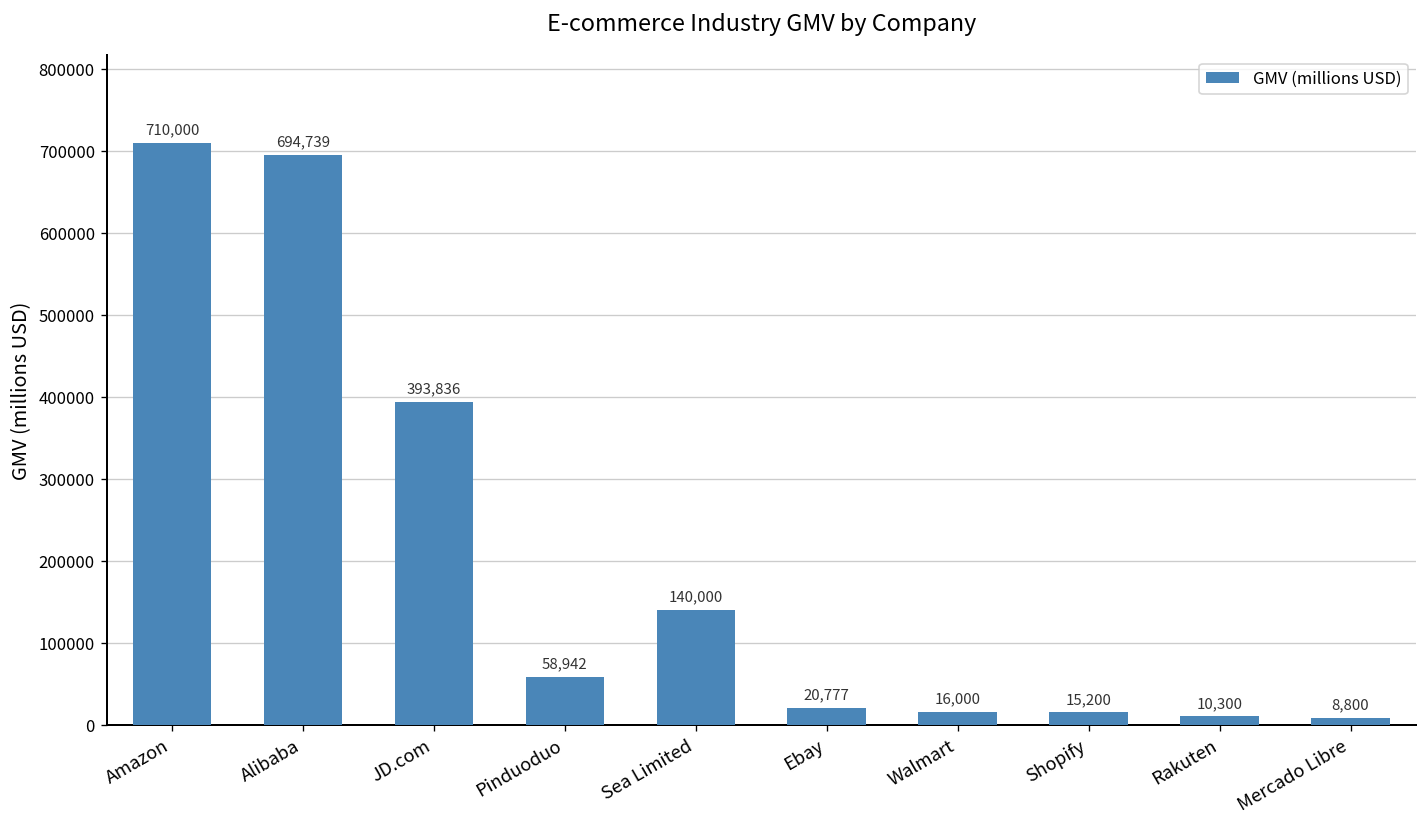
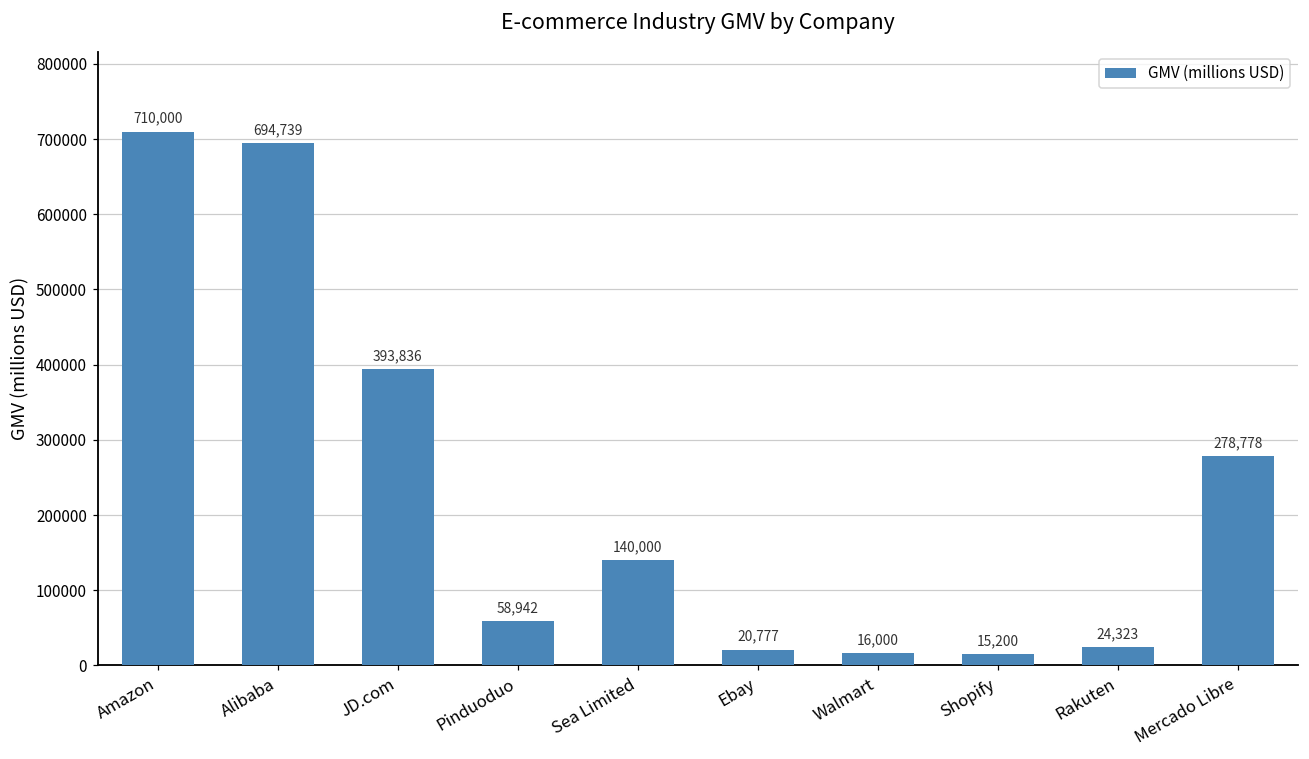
Rakuten: 10,300 -> 24,323
Mercado Libre: 8,800 -> 278,778
